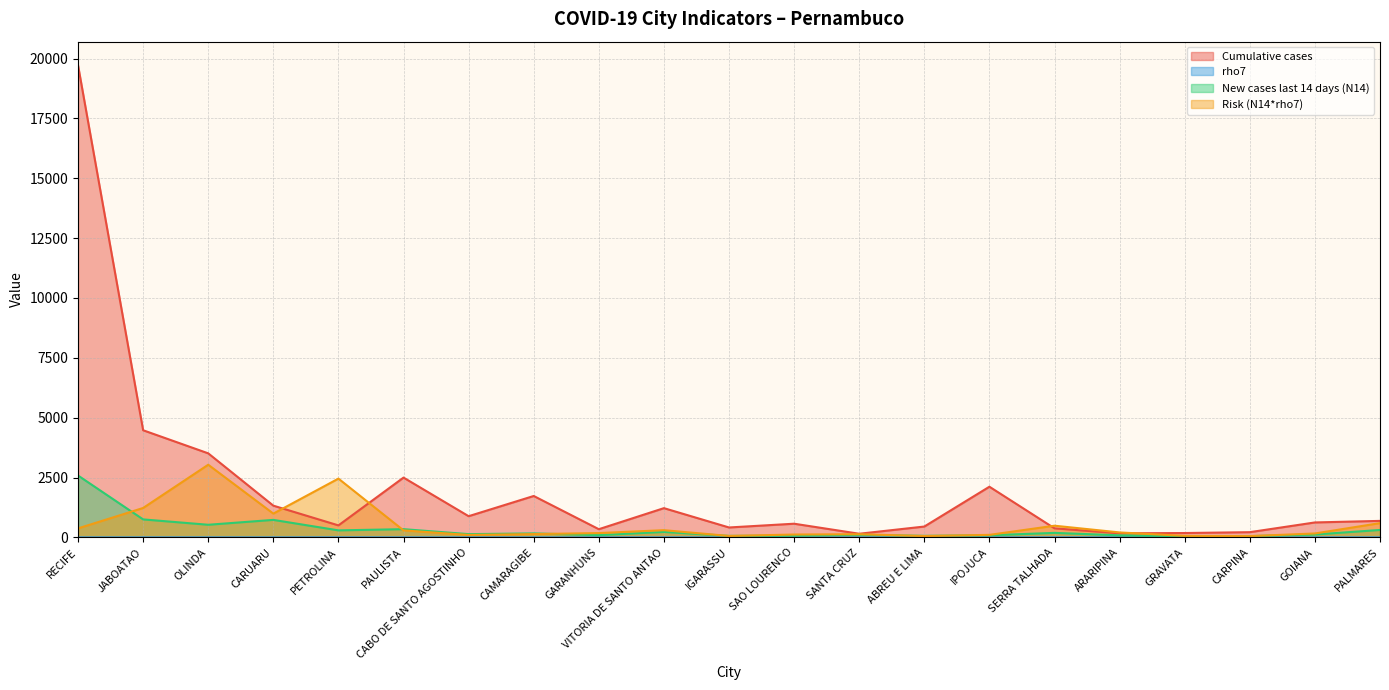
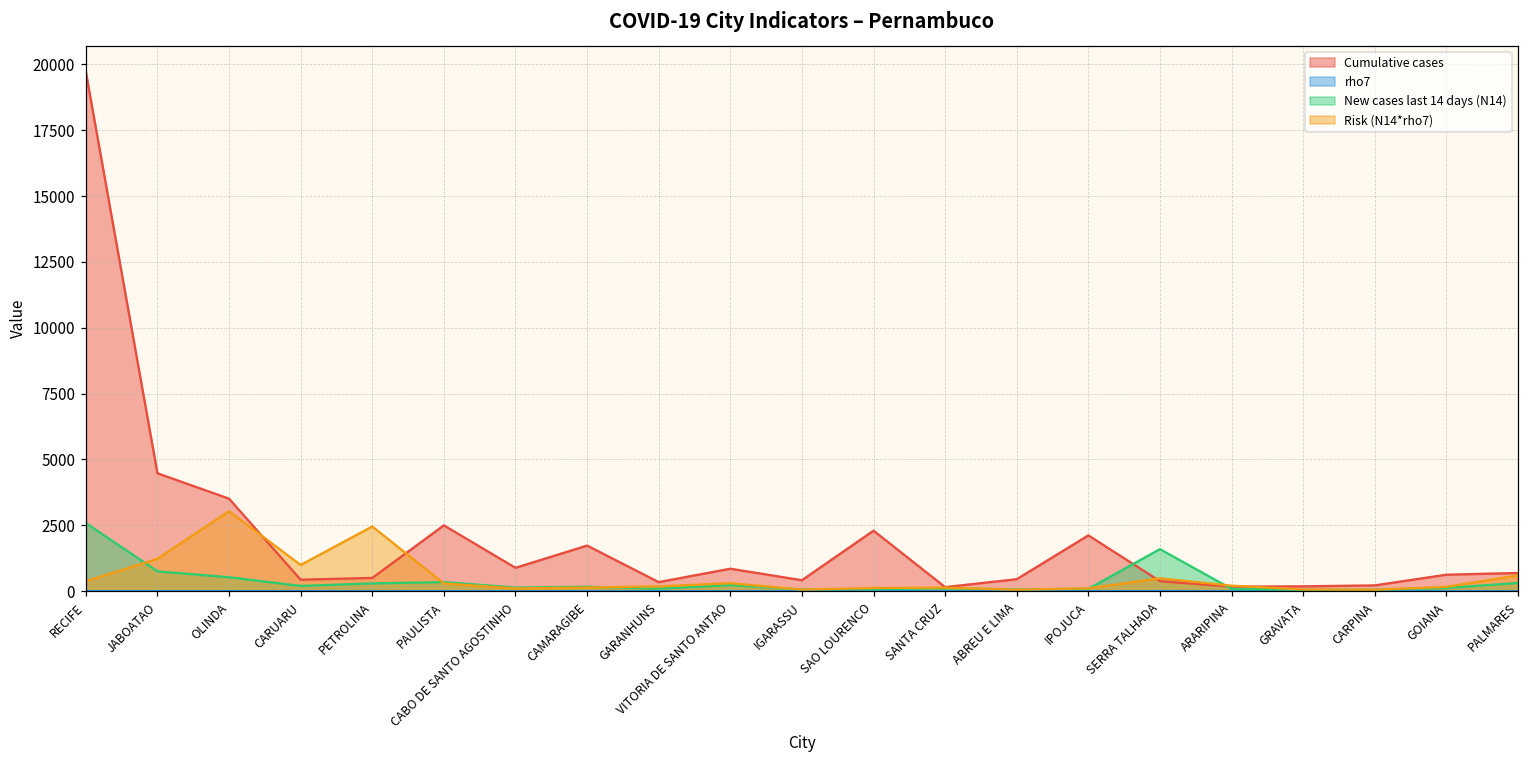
Cumulative cases, CARUARU: 1300 -> 400
New cases last 14 days (N14), CARUARU: 700 -> 200
Cumulative cases, VITORIA DE SANTO ANTAO: 1200 -> 900
Cumulative cases, SAO LOURENCO: 600 -> 2300
New cases last 14 days (N14), SERRA TALHADA: 200 -> 1600
